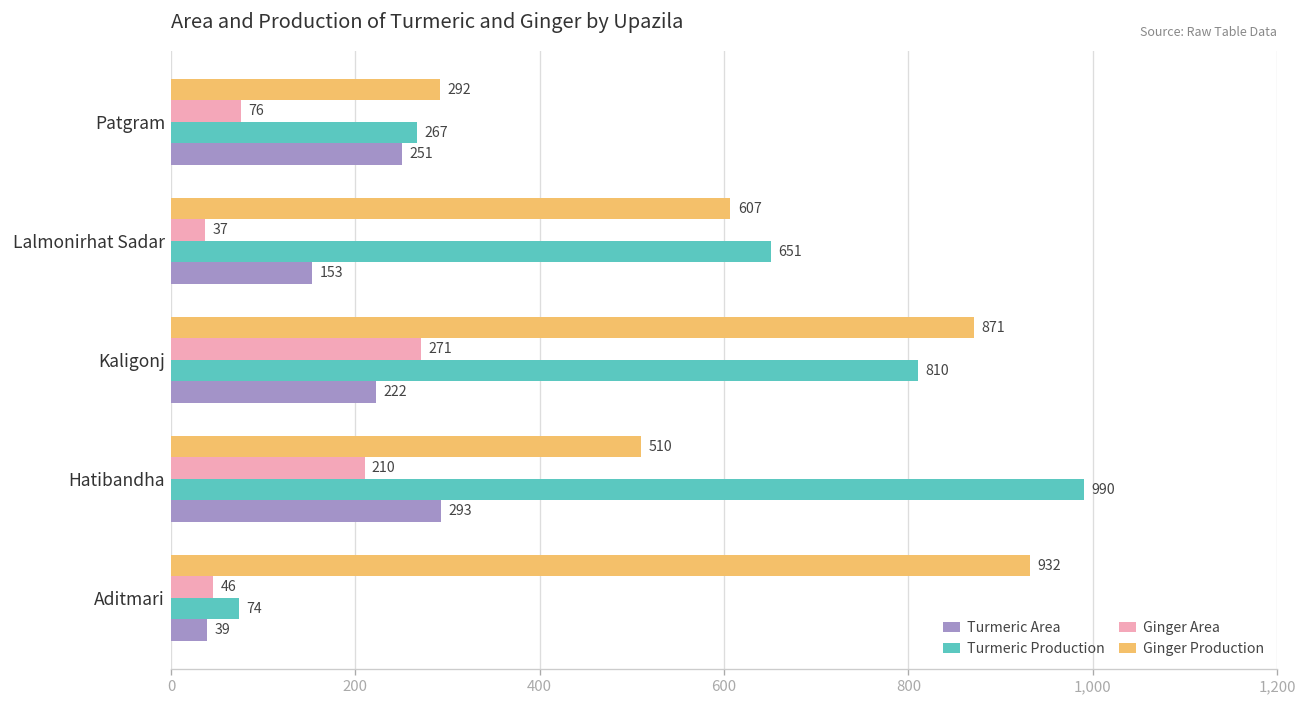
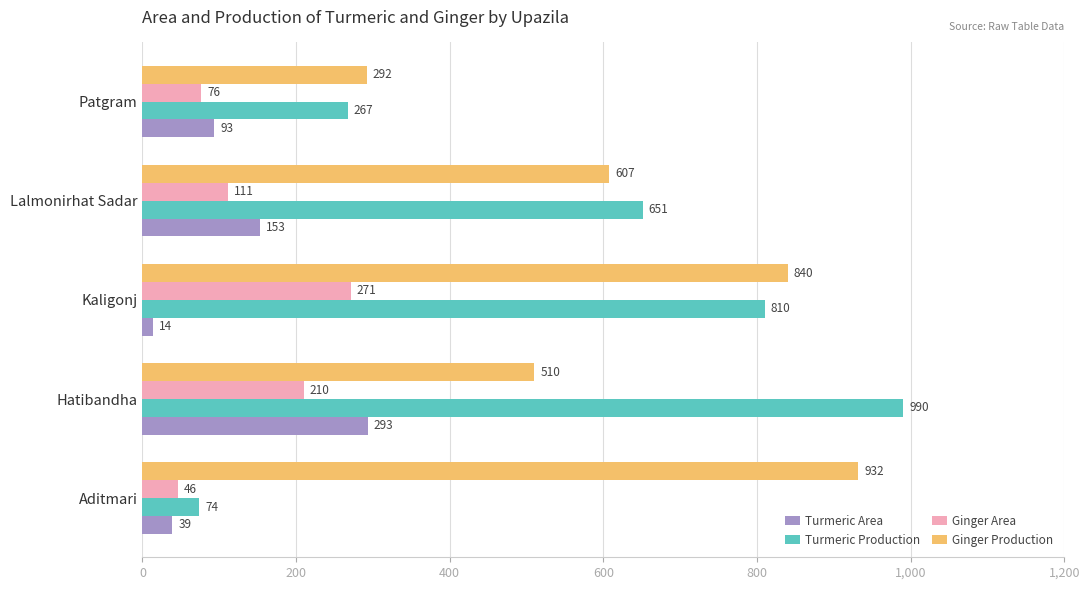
Turmeric Area, Patgram: 251 -> 93
Ginger Area, Lalmonirhat Sadar: 37 -> 111
Ginger Production, Kaligonj: 871 -> 840
Turmeric Area, Kaligonj: 222 -> 14
